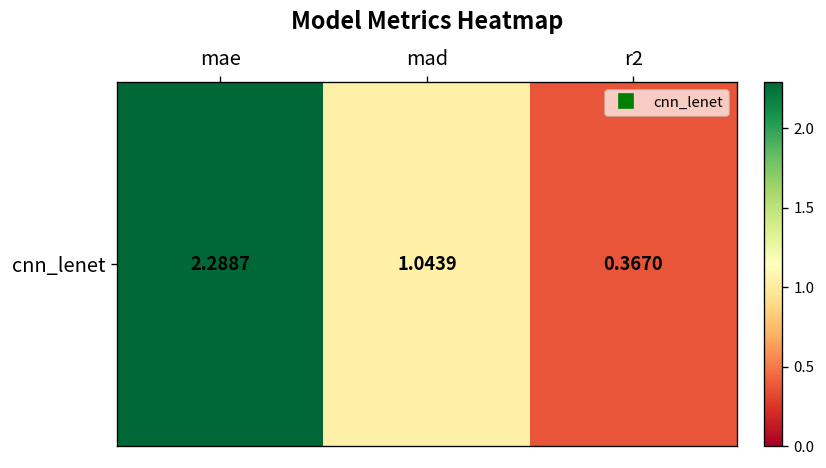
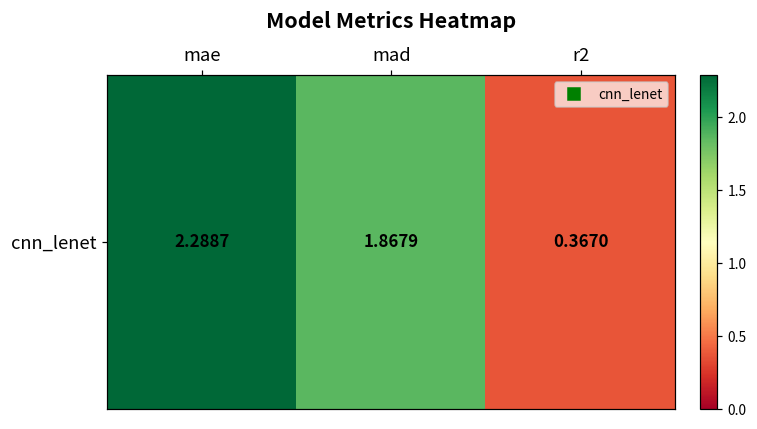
cnn_lenet, mad: 1.0439 -> 1.8679
